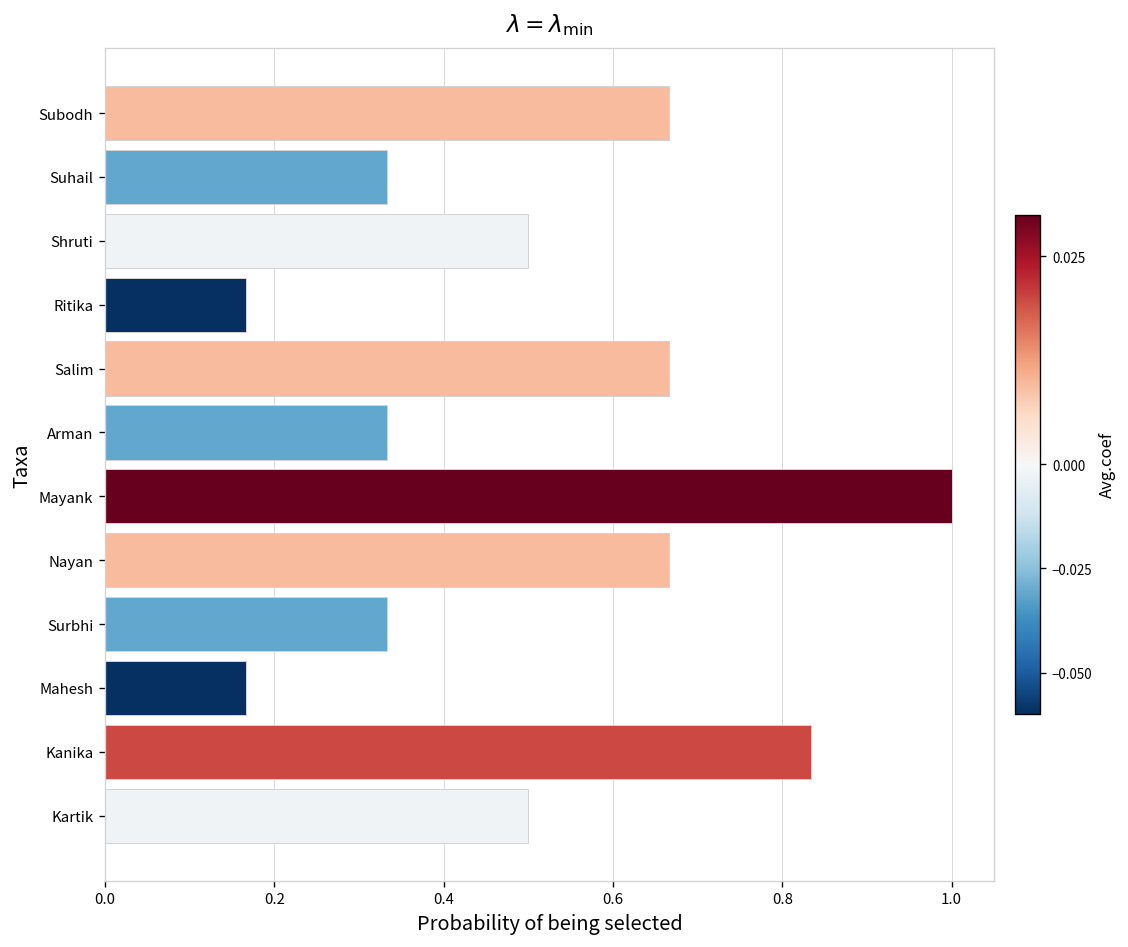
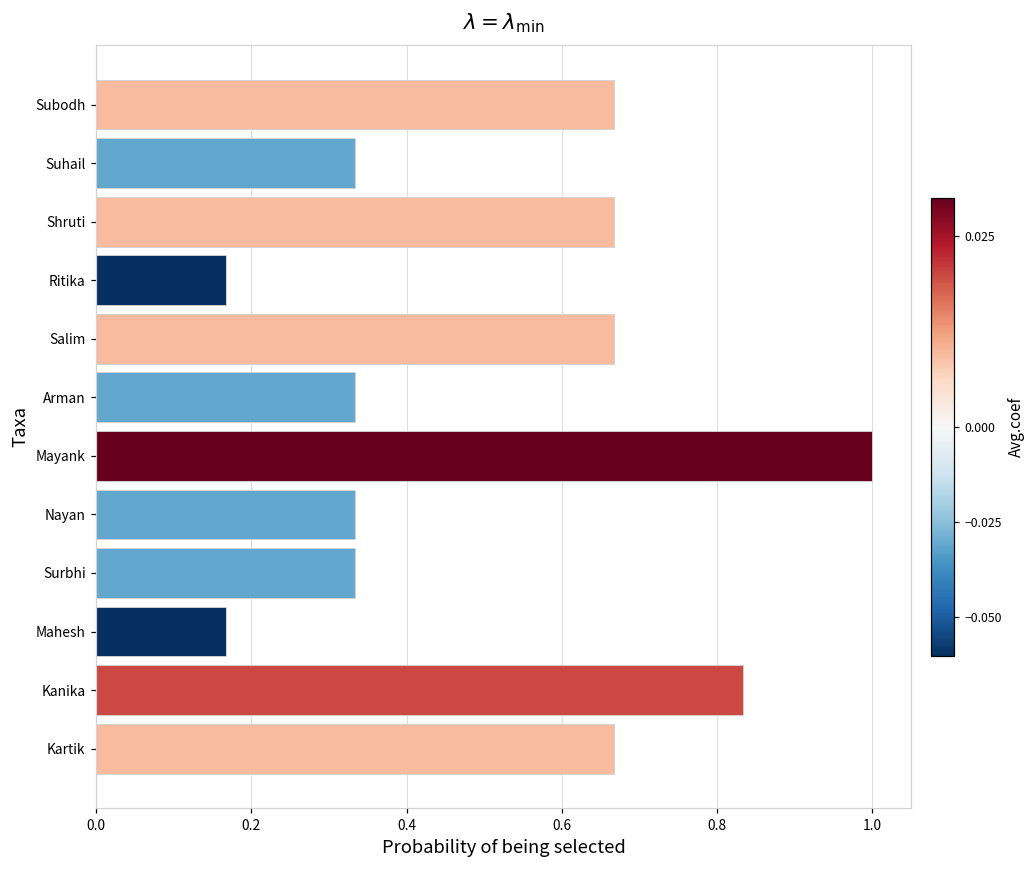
Shruti: 0.50 -> 0.67
Nayan: 0.67 -> 0.33
Kartik: 0.50 -> 0.67
